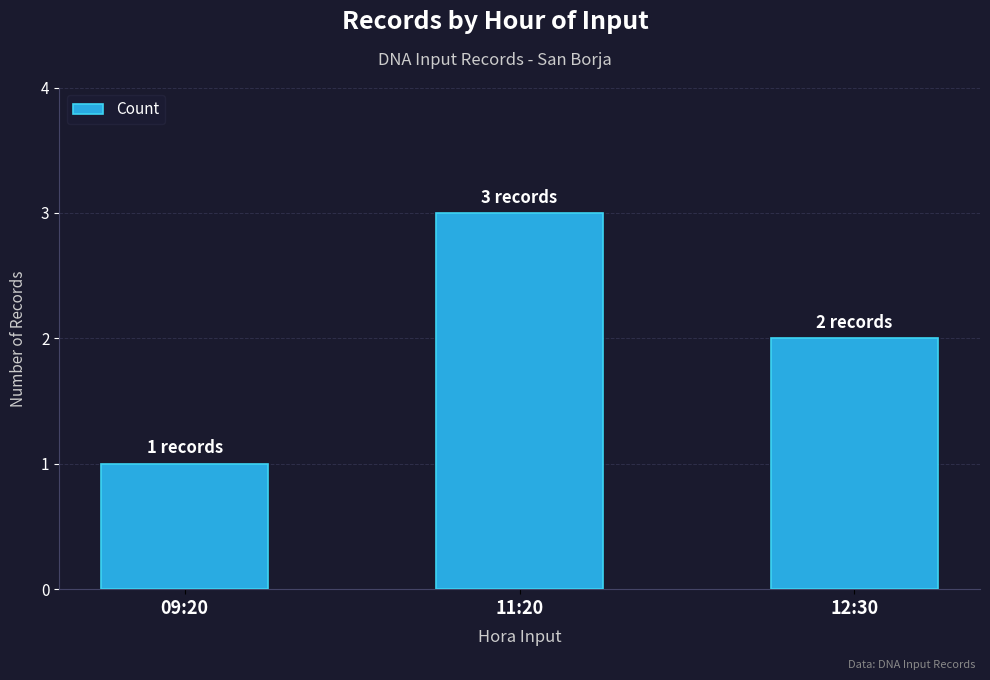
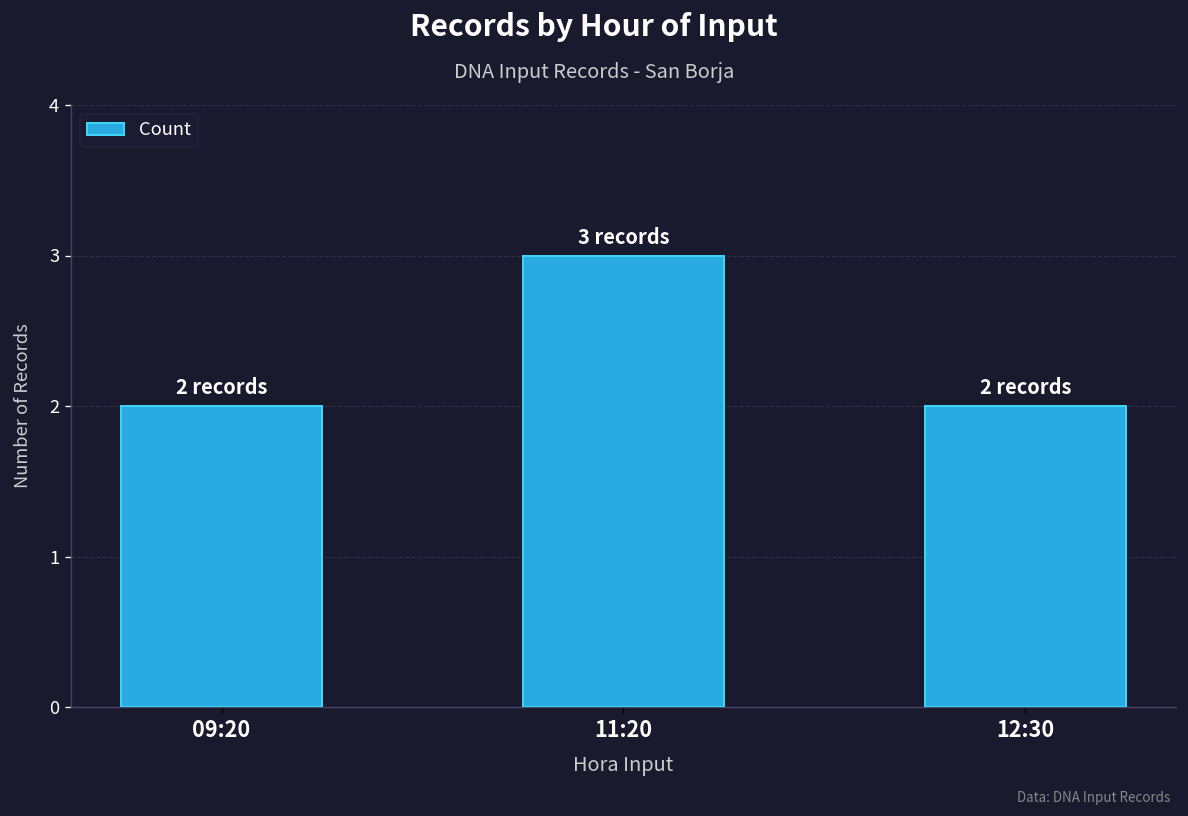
09:20: 1 -> 2
